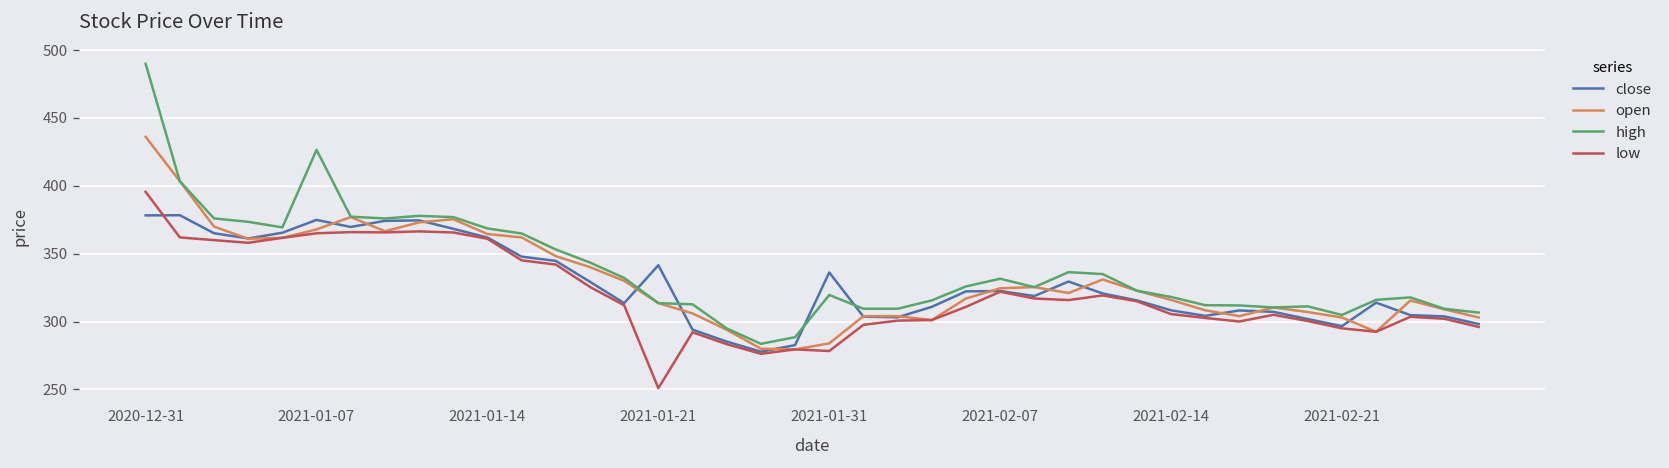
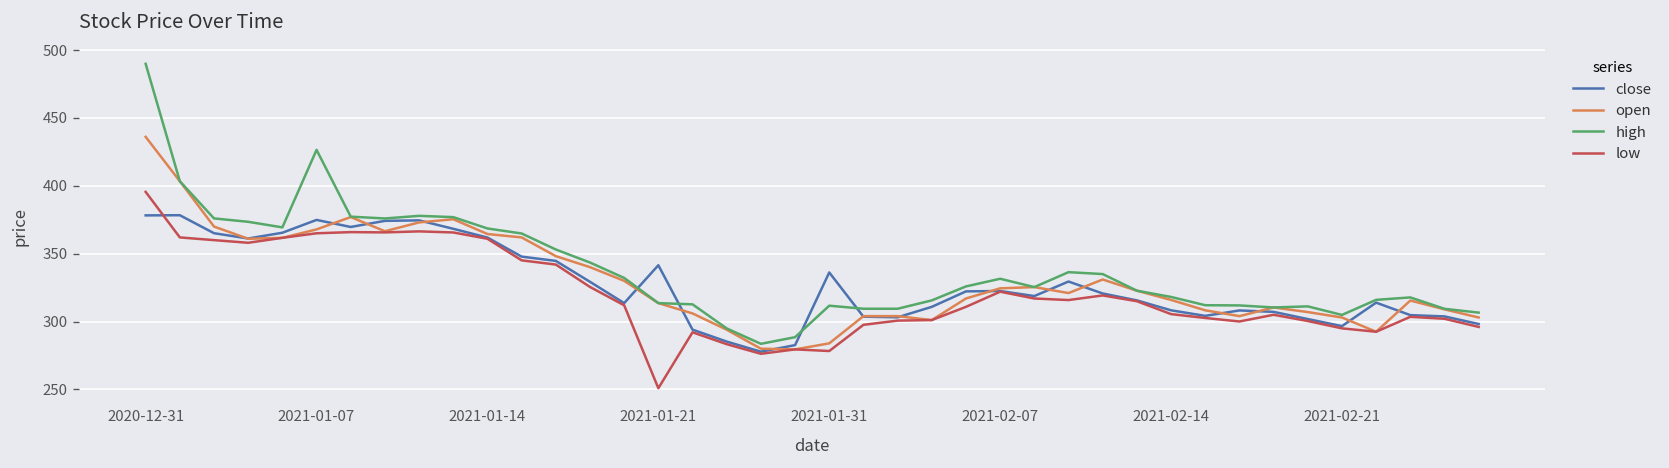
high, 2021-01-31: 320 -> 312
